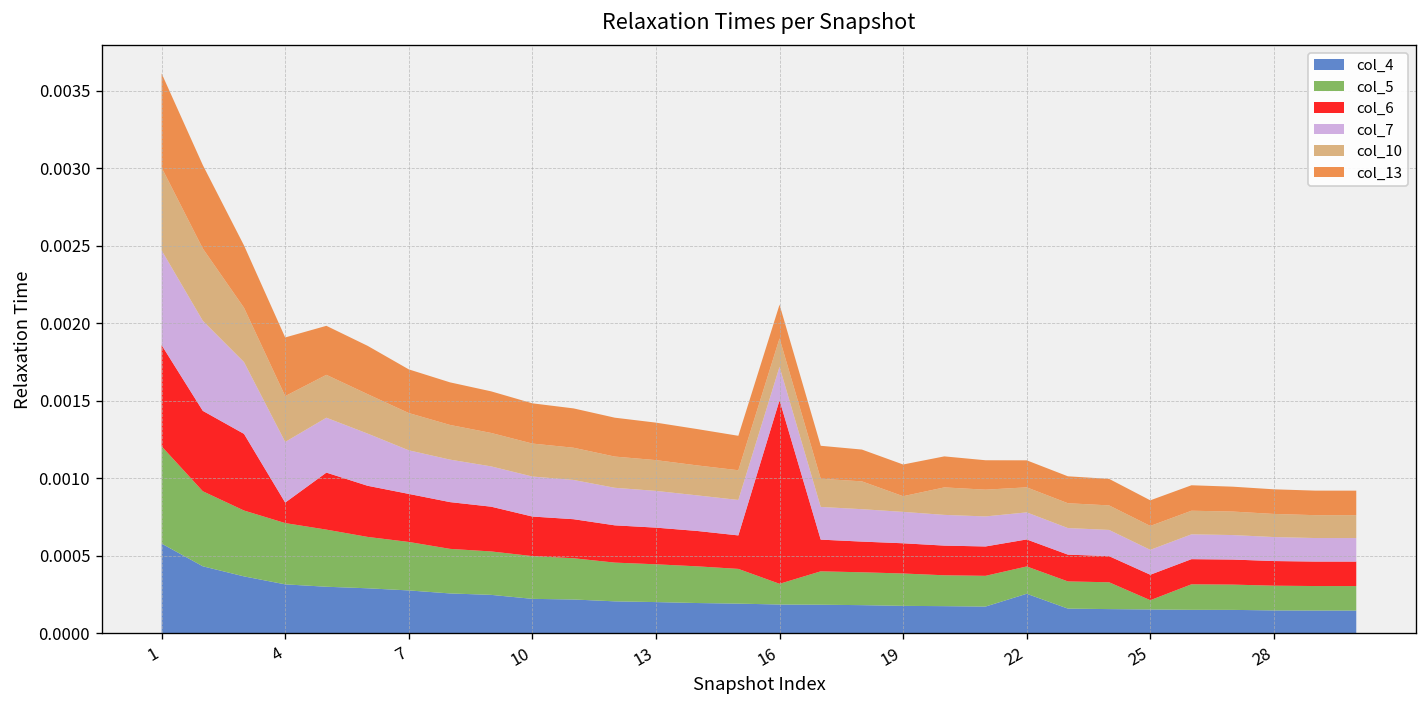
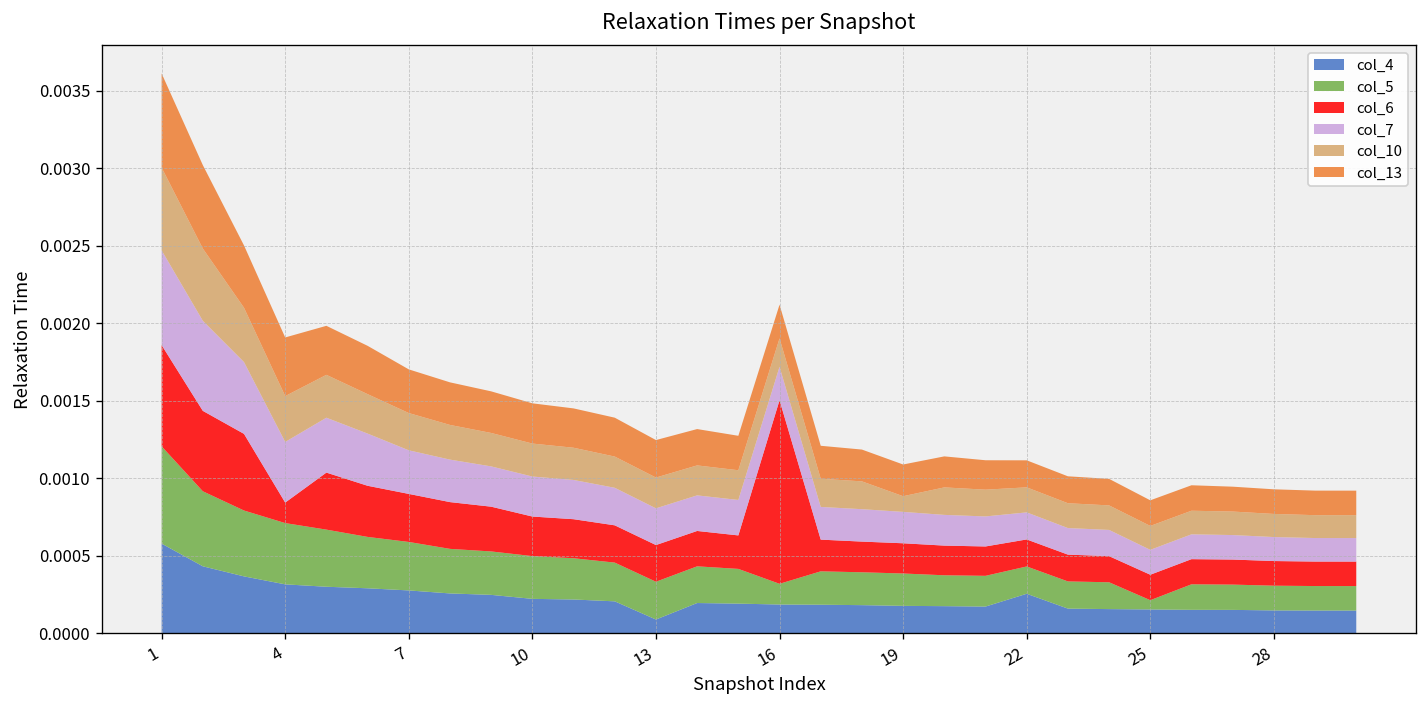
col_4, 13: 0.00020 -> 0.00009
